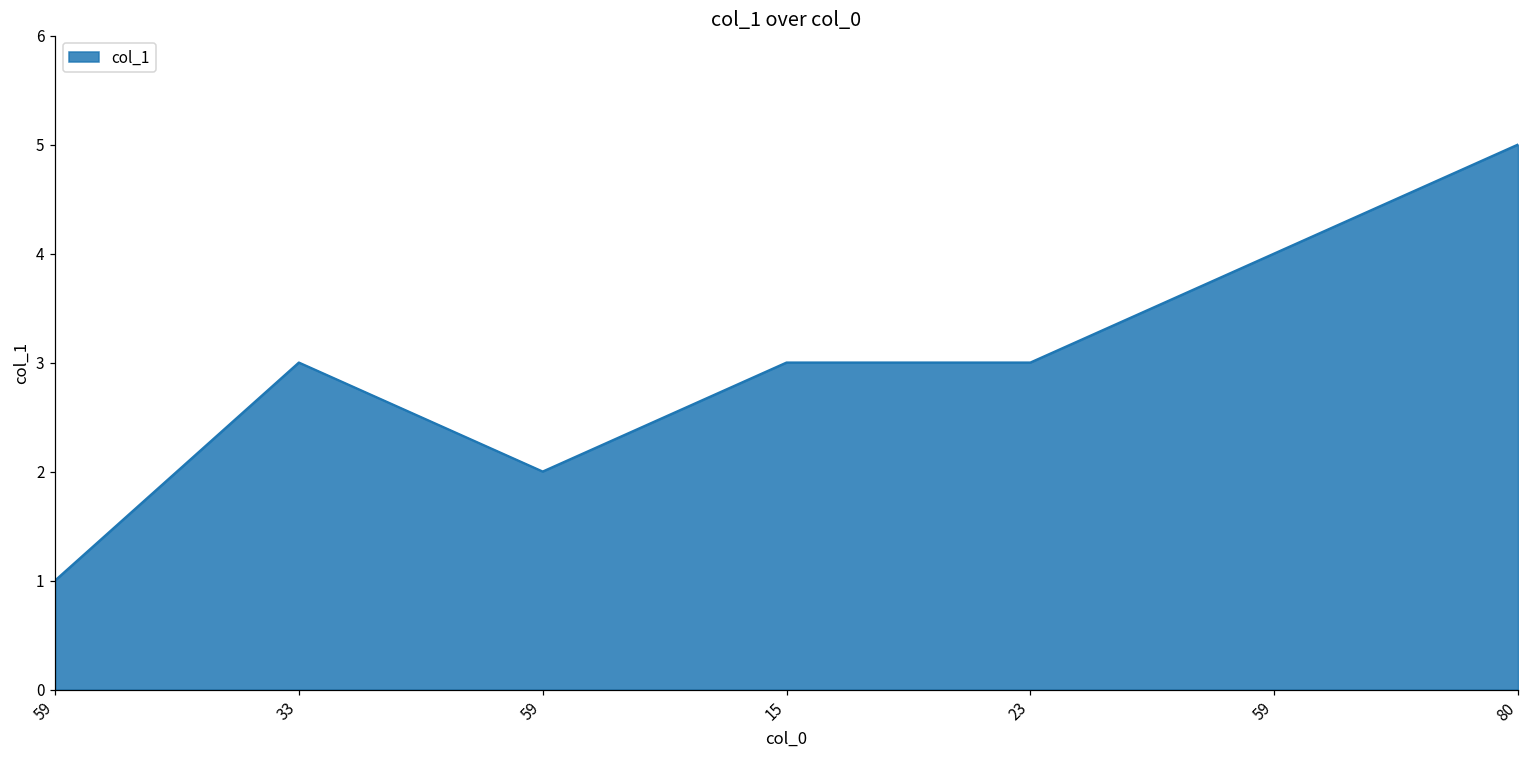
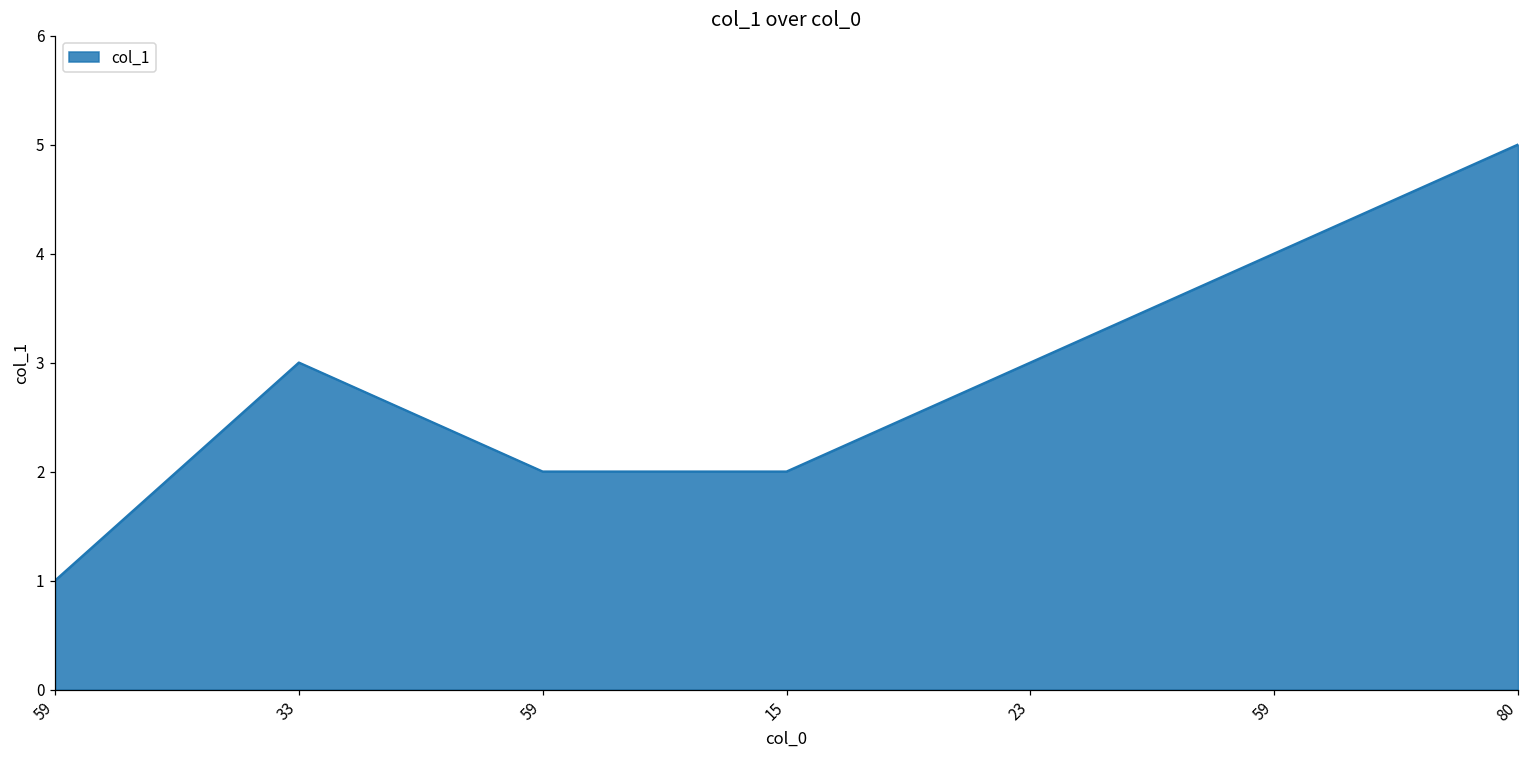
15: 3 -> 2
